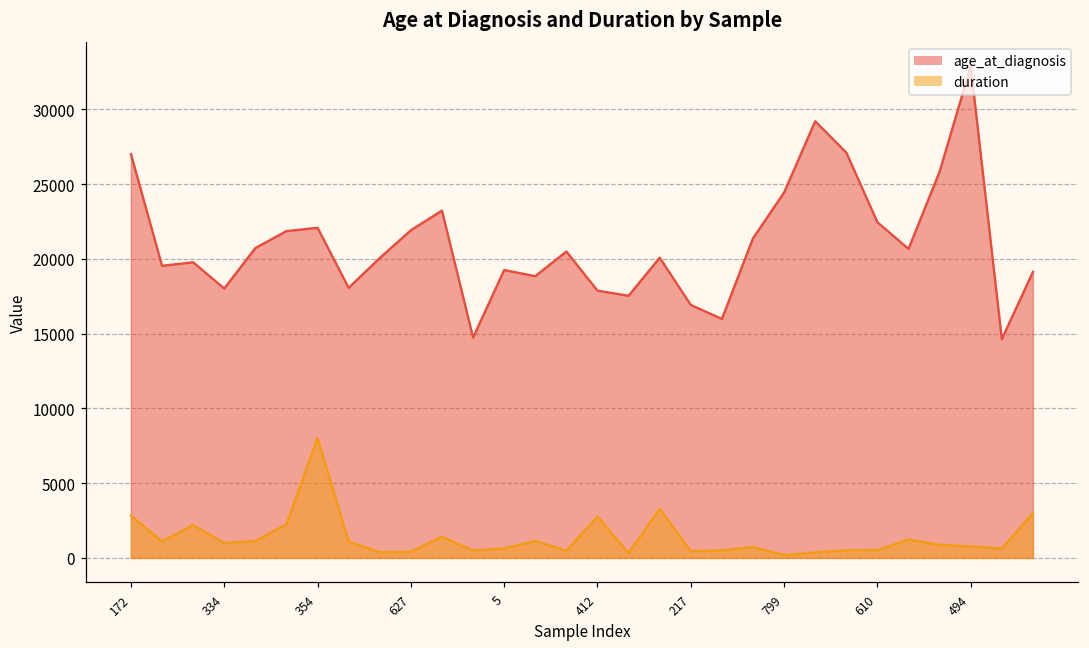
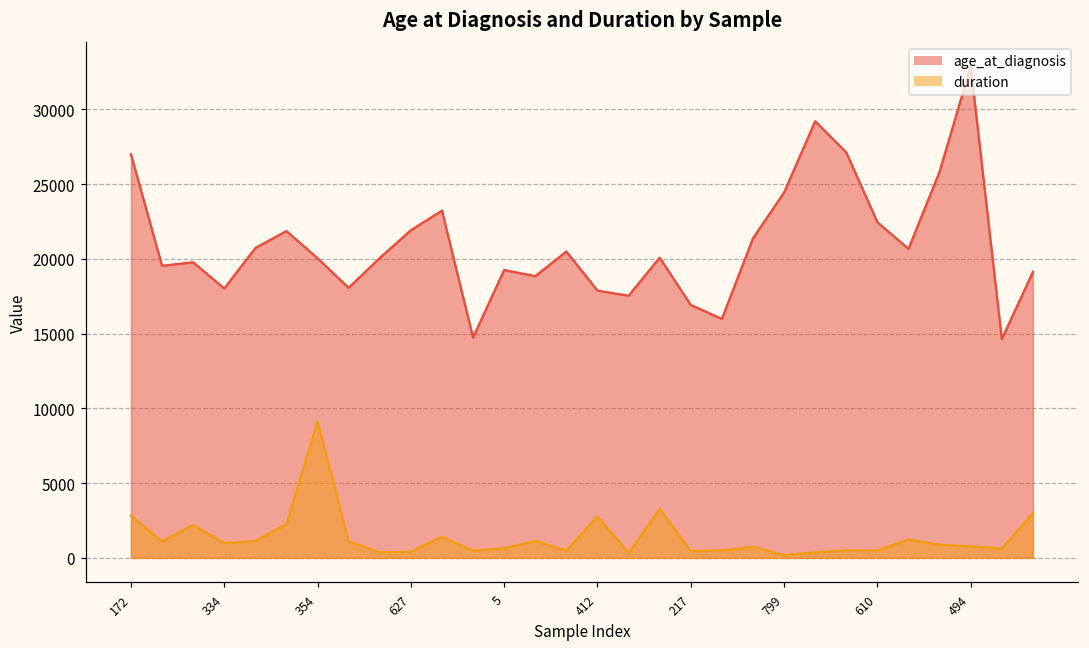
age_at_diagnosis, 354: 22100 -> 20000
duration, 354: 8000 -> 9100
